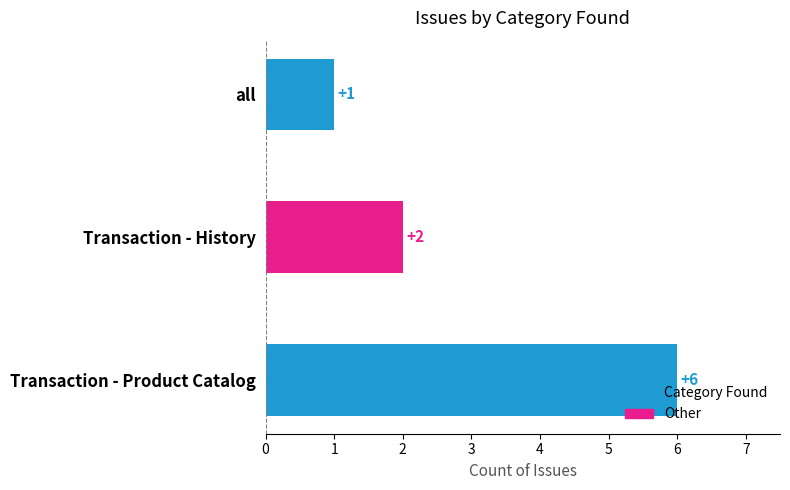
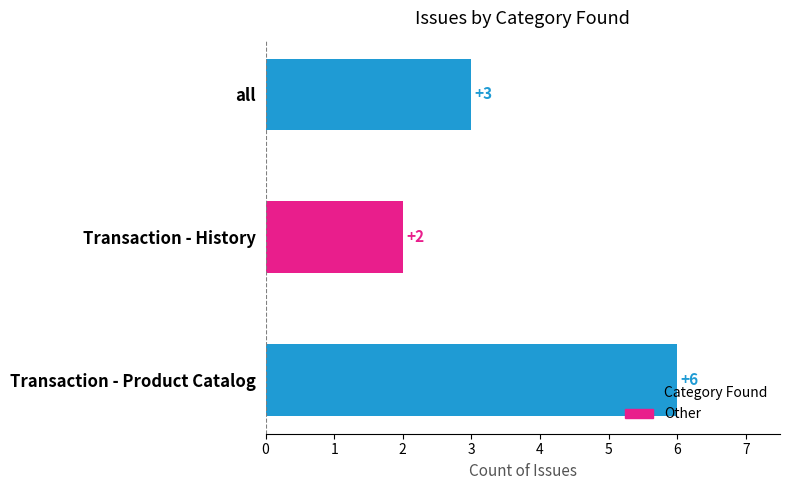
all: +1 -> +3
